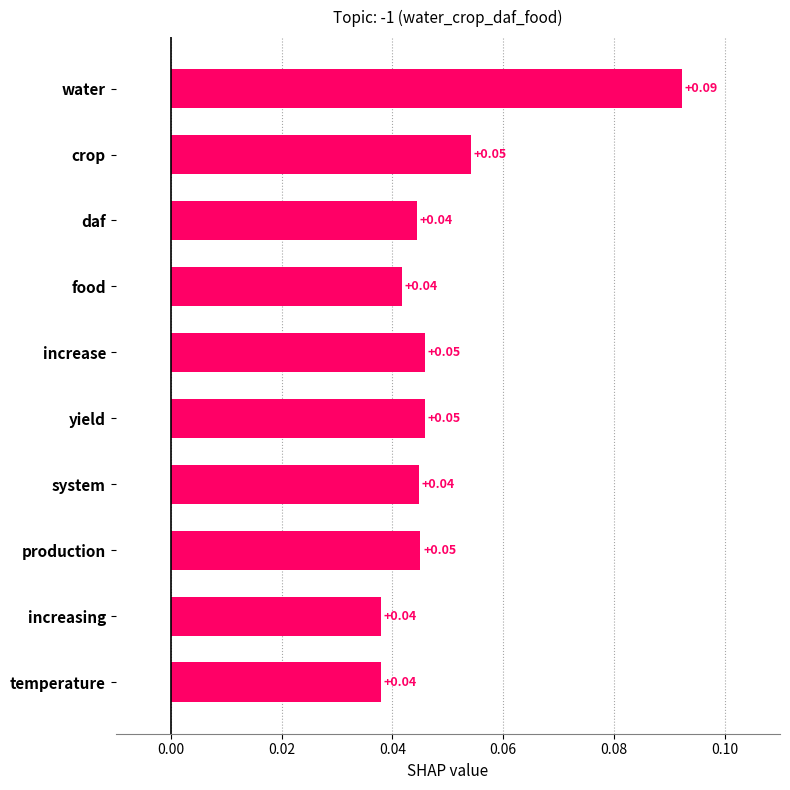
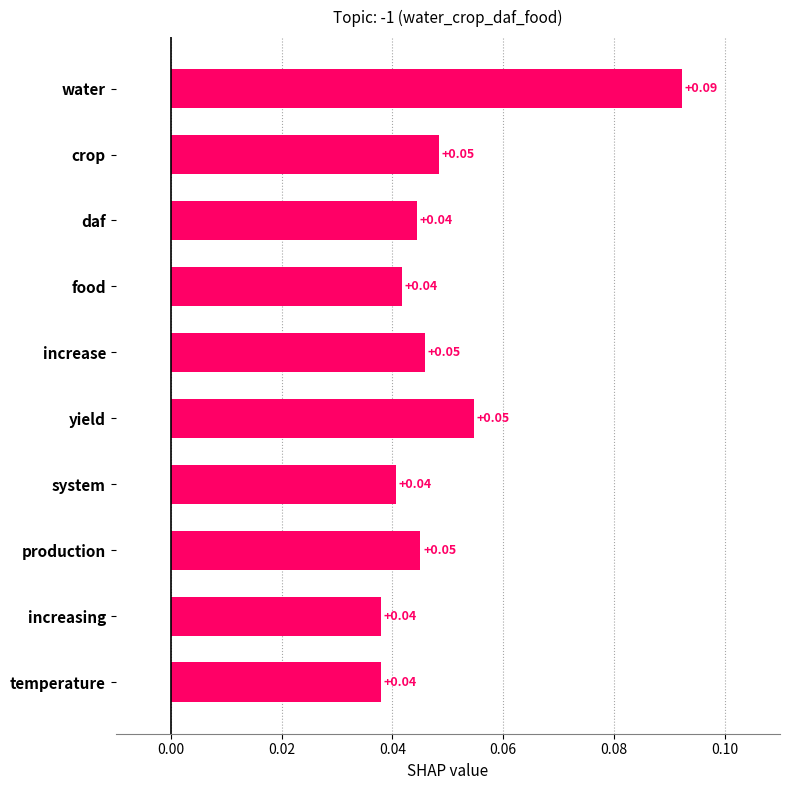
crop: 0.054 -> 0.048
yield: 0.046 -> 0.055
system: 0.045 -> 0.041
